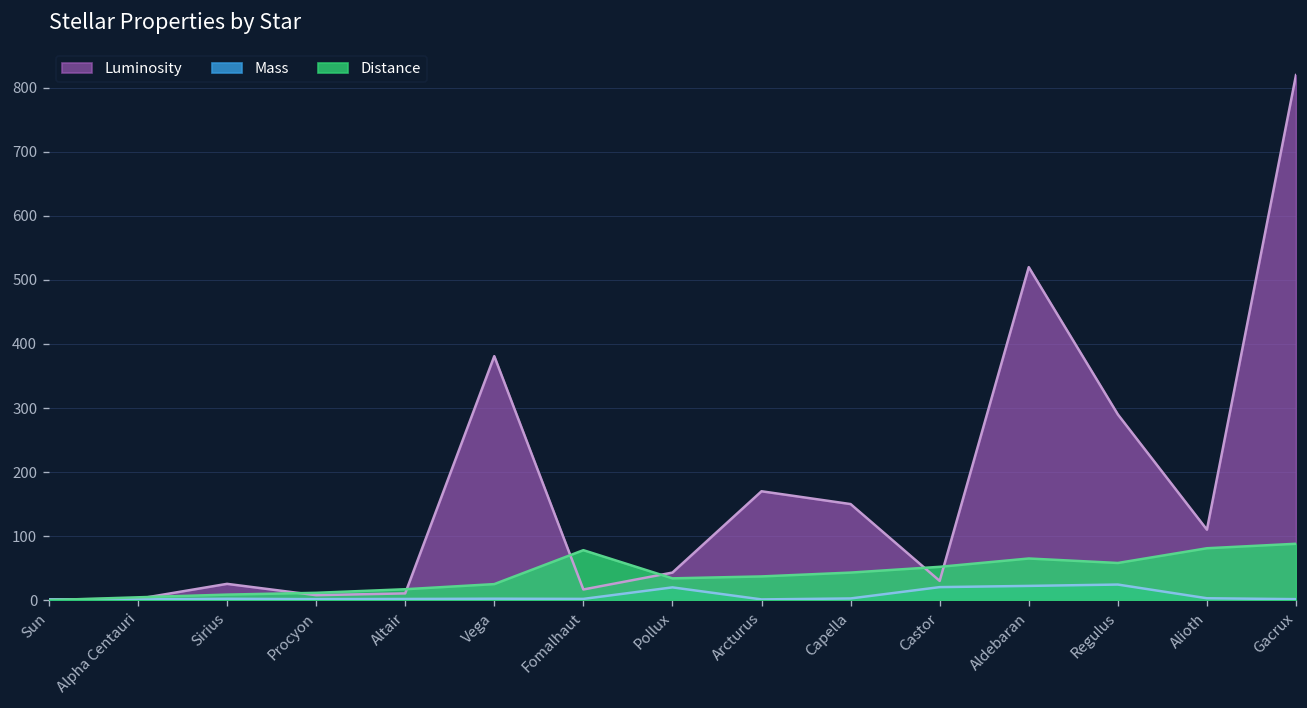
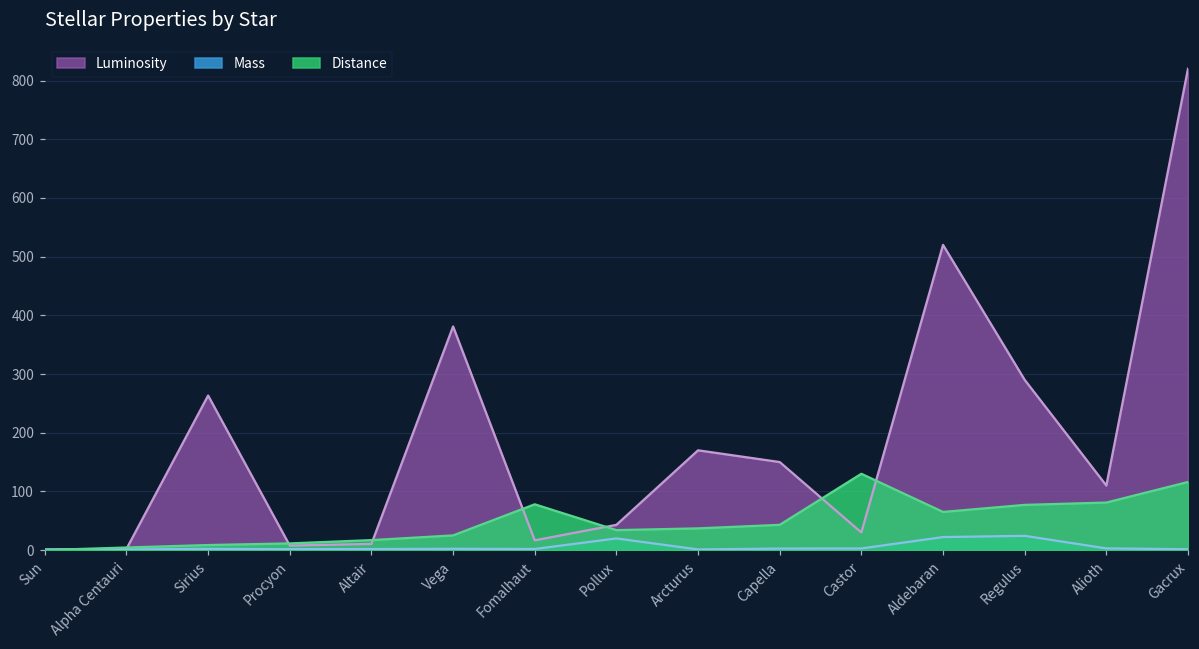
Luminosity, Sirius: 30 -> 260
Mass, Castor: 20 -> 0
Distance, Castor: 50 -> 130
Distance, Regulus: 60 -> 80
Distance, Gacrux: 90 -> 120
